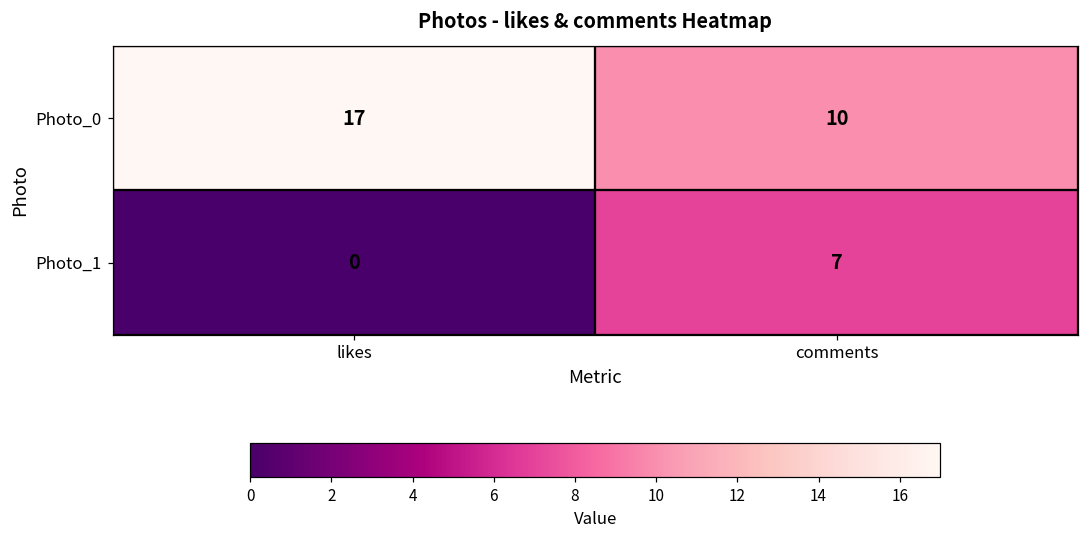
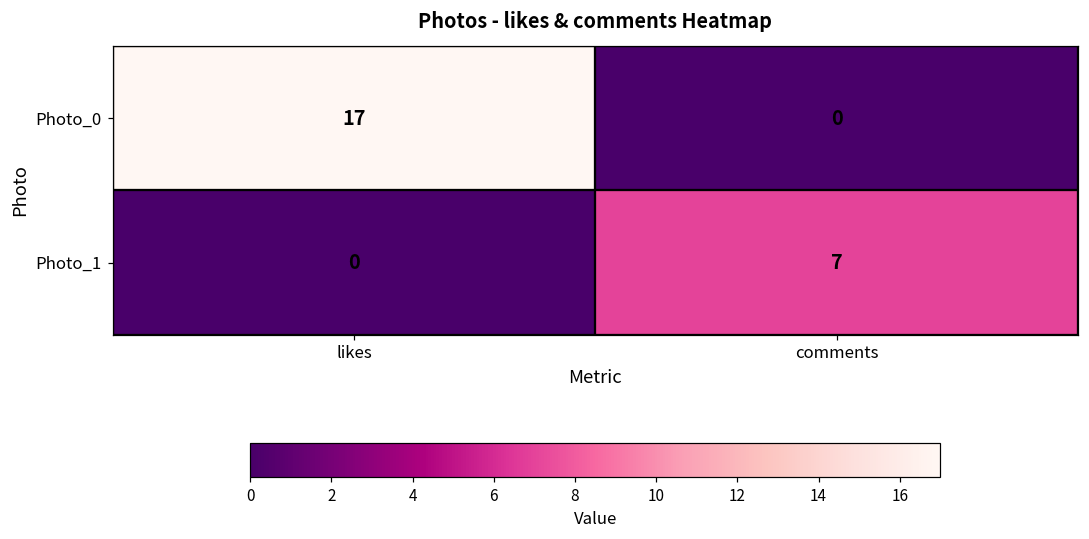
Photo_0, comments: 10 -> 0
